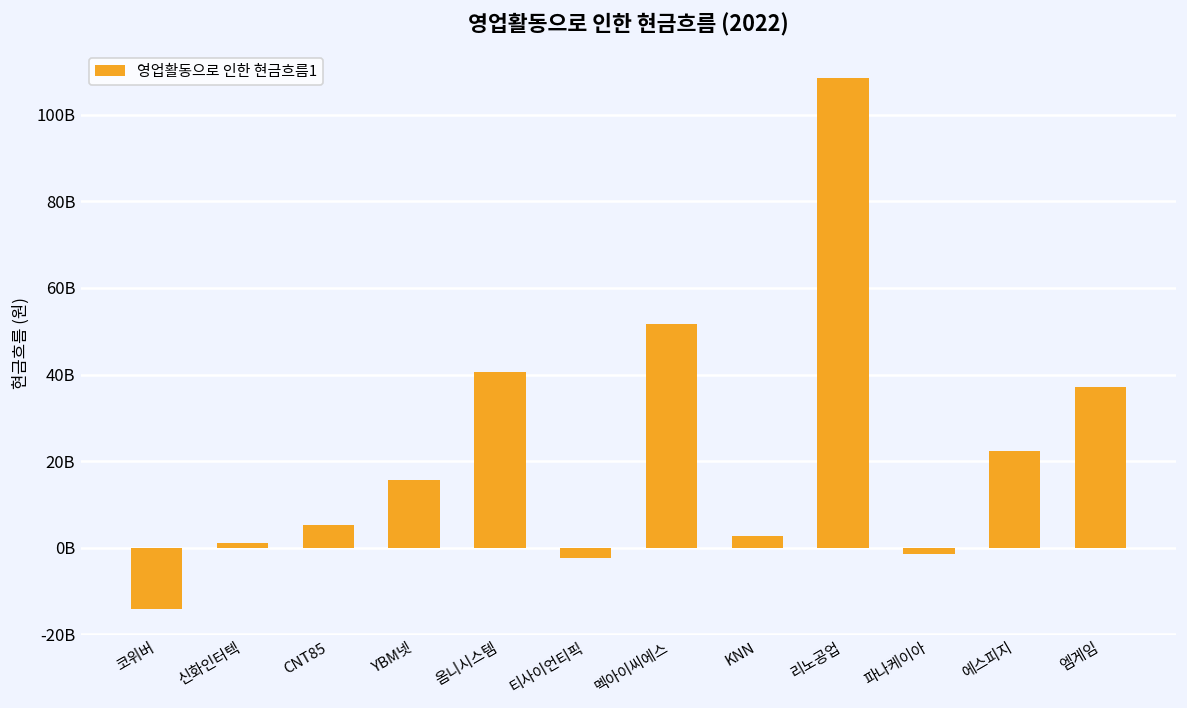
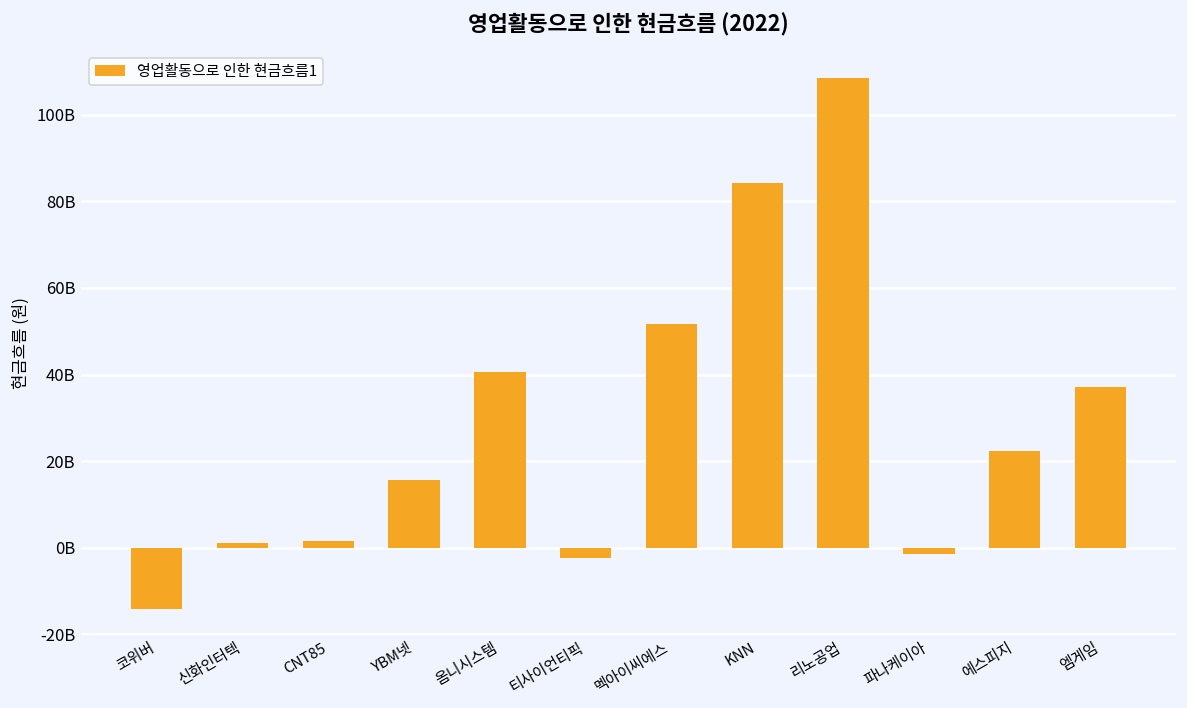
CNT85: 5000000000 -> 2000000000
KNN: 3000000000 -> 84000000000
